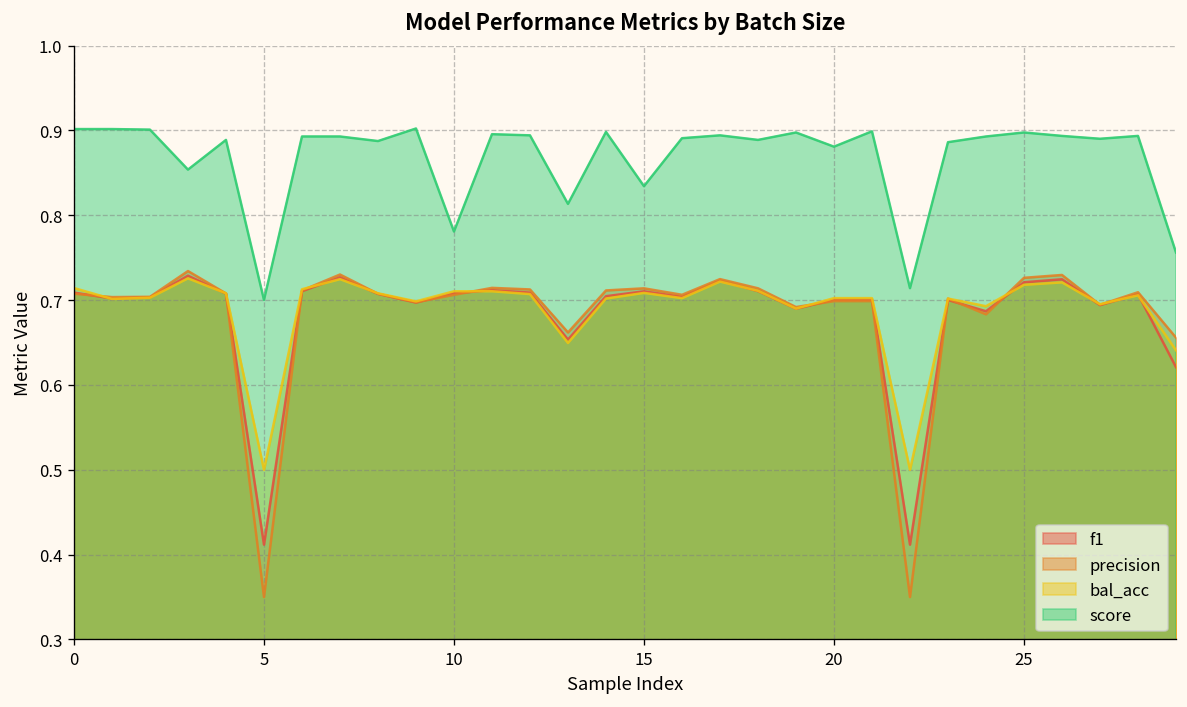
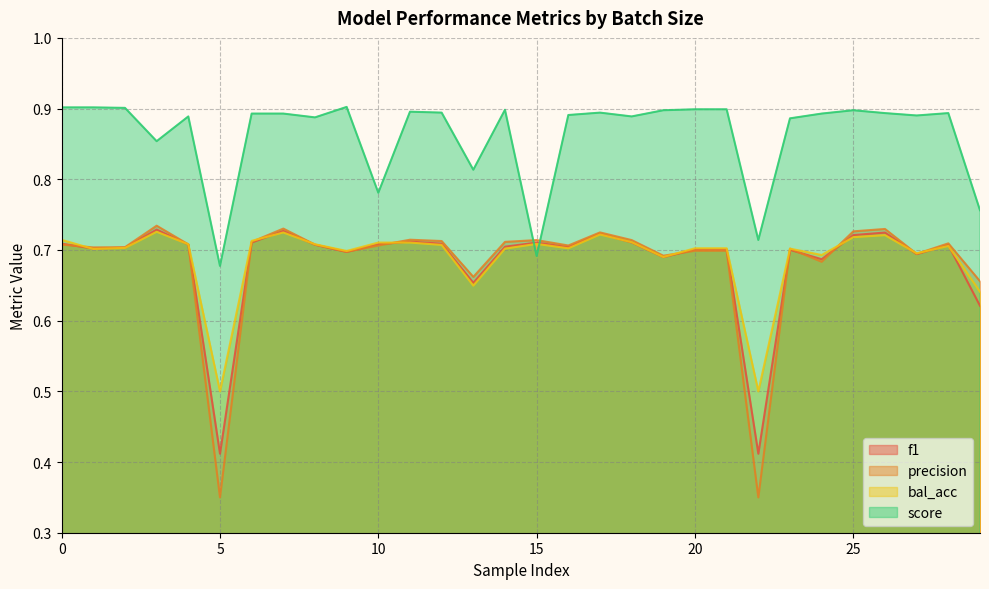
score, 5: 0.70 -> 0.68
score, 15: 0.83 -> 0.69
score, 20: 0.88 -> 0.90
